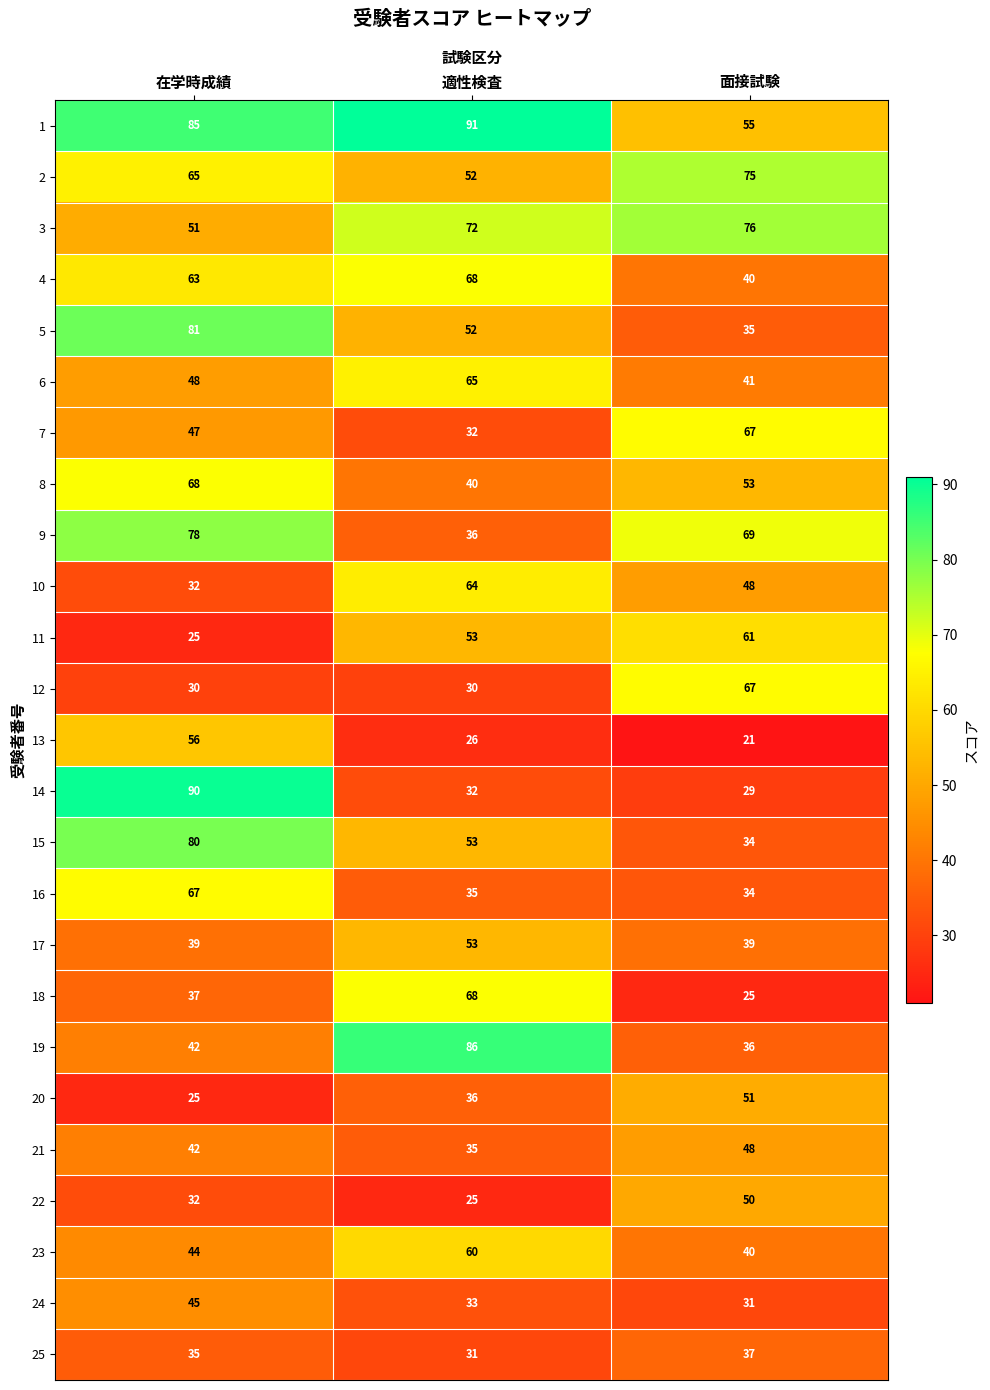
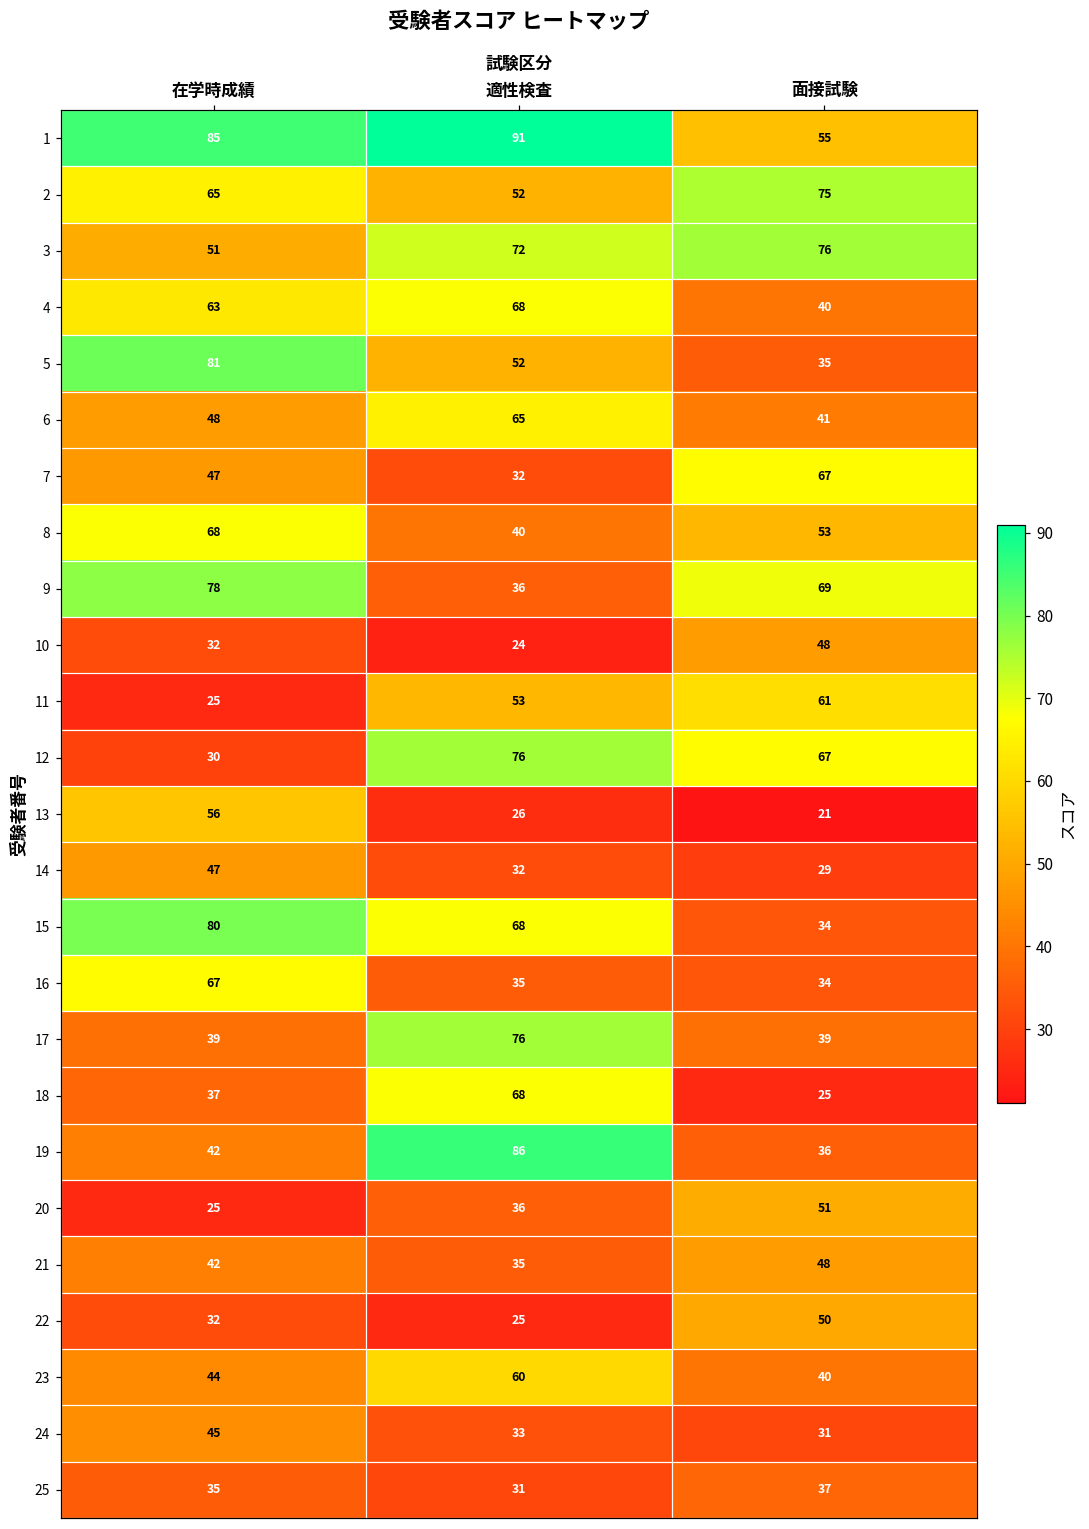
10, 適性検査: 64 -> 24
12, 適性検査: 30 -> 76
14, 在学時成績: 90 -> 47
15, 適性検査: 53 -> 68
17, 適性検査: 53 -> 76
